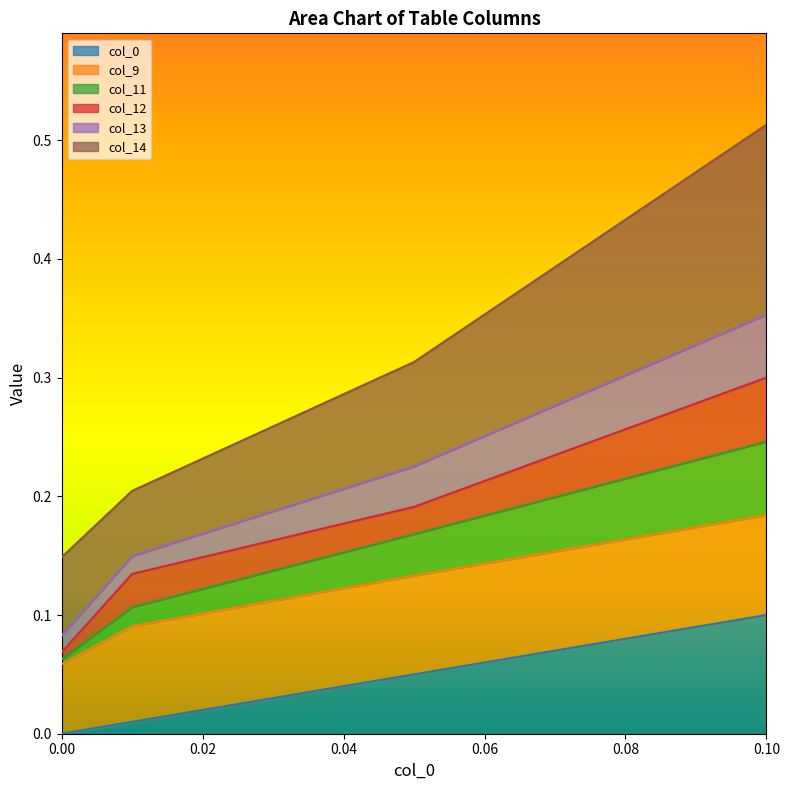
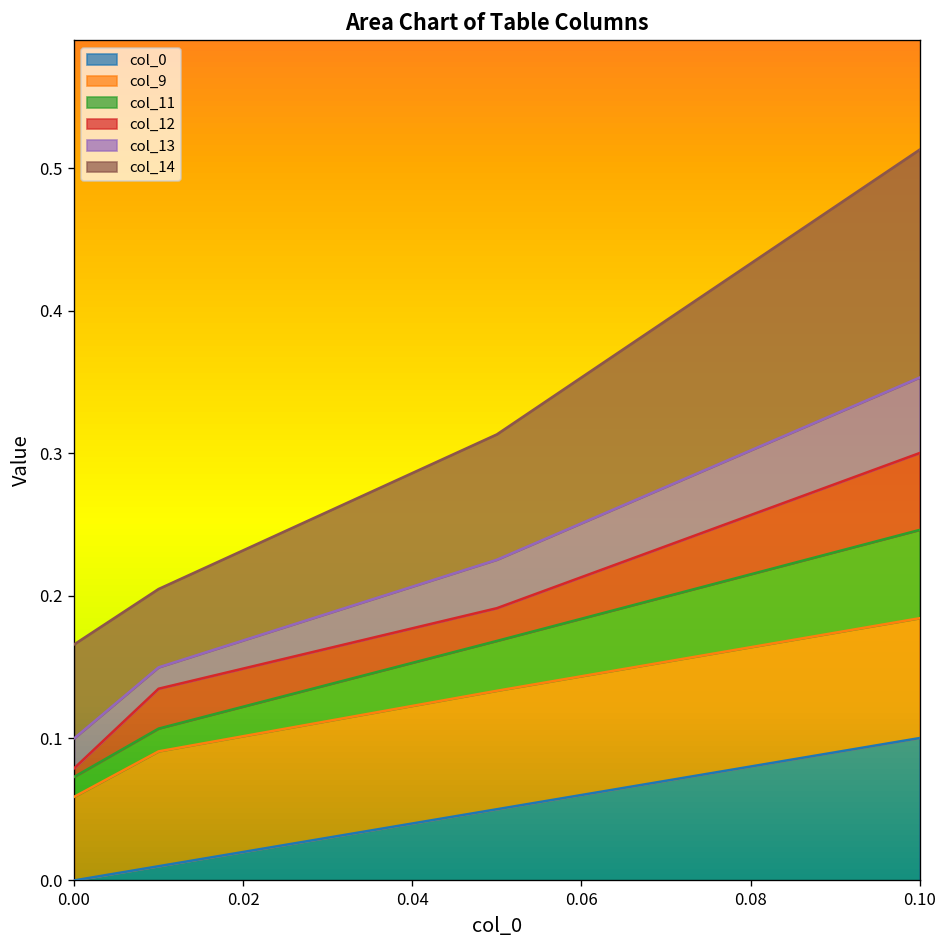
col_11, 0.00: 0.004 -> 0.014
col_13, 0.00: 0.014 -> 0.021
